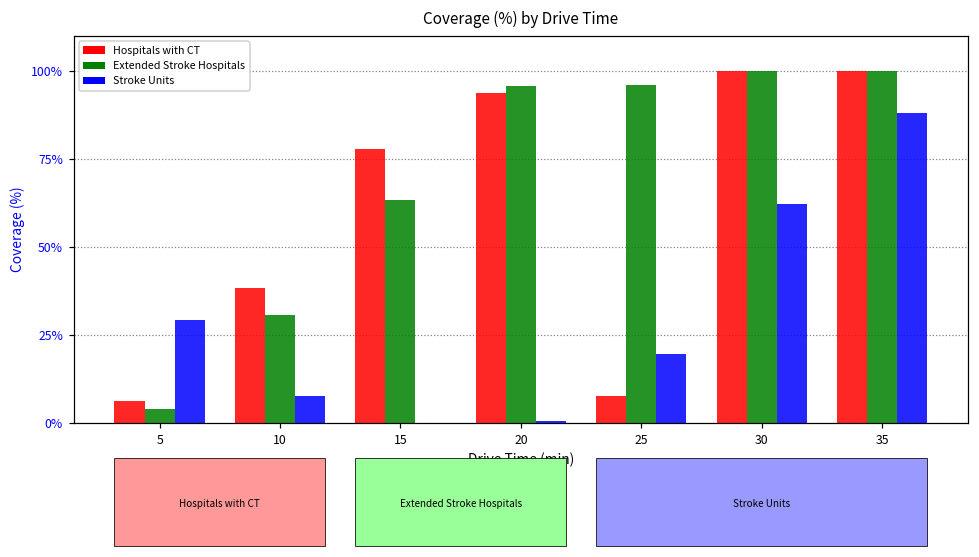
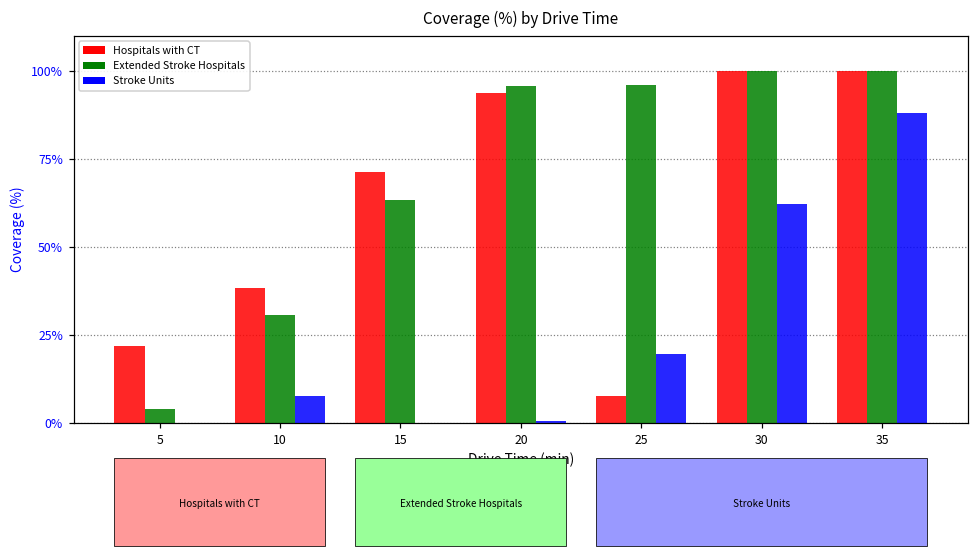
Hospitals with CT, 5: 6% -> 22%
Stroke Units, 5: 29% -> 0%
Hospitals with CT, 15: 78% -> 71%
